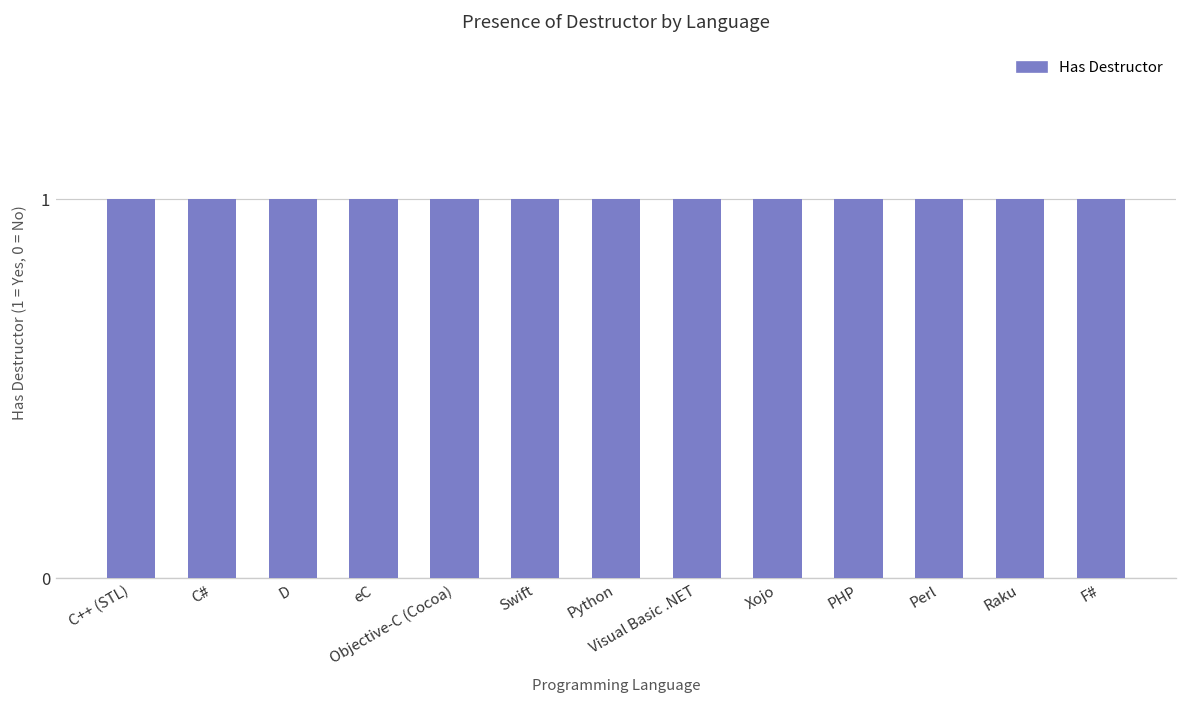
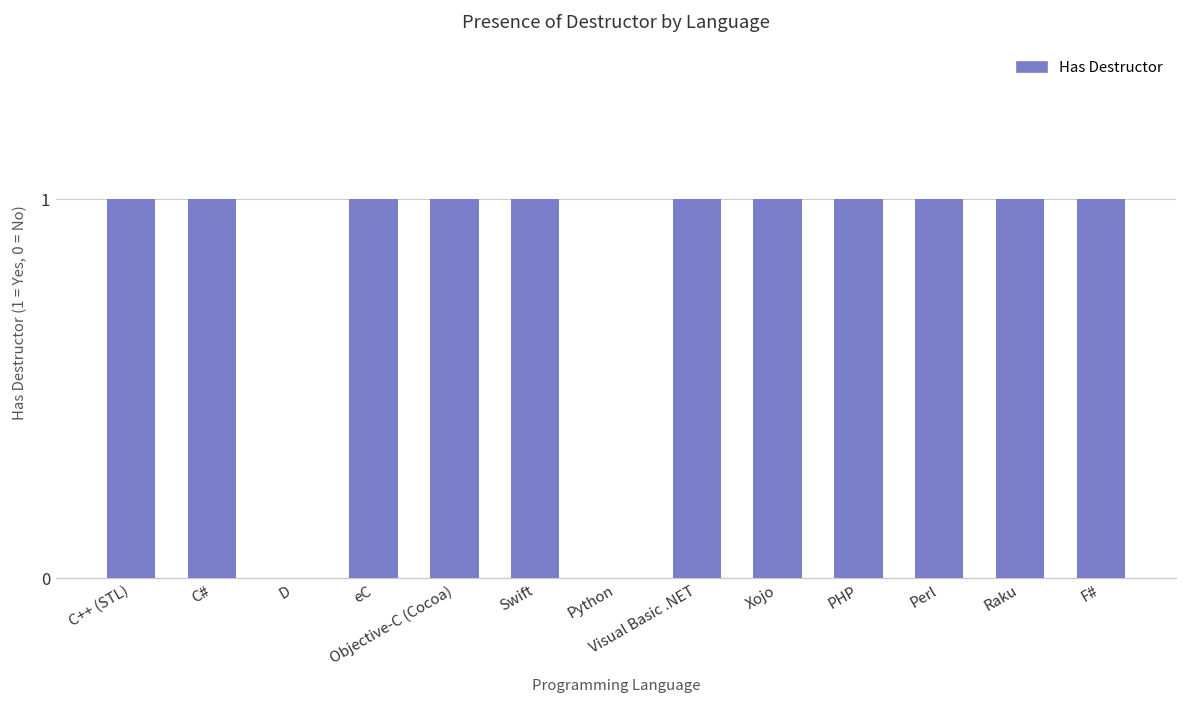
D: 1 -> 0
Python: 1 -> 0
